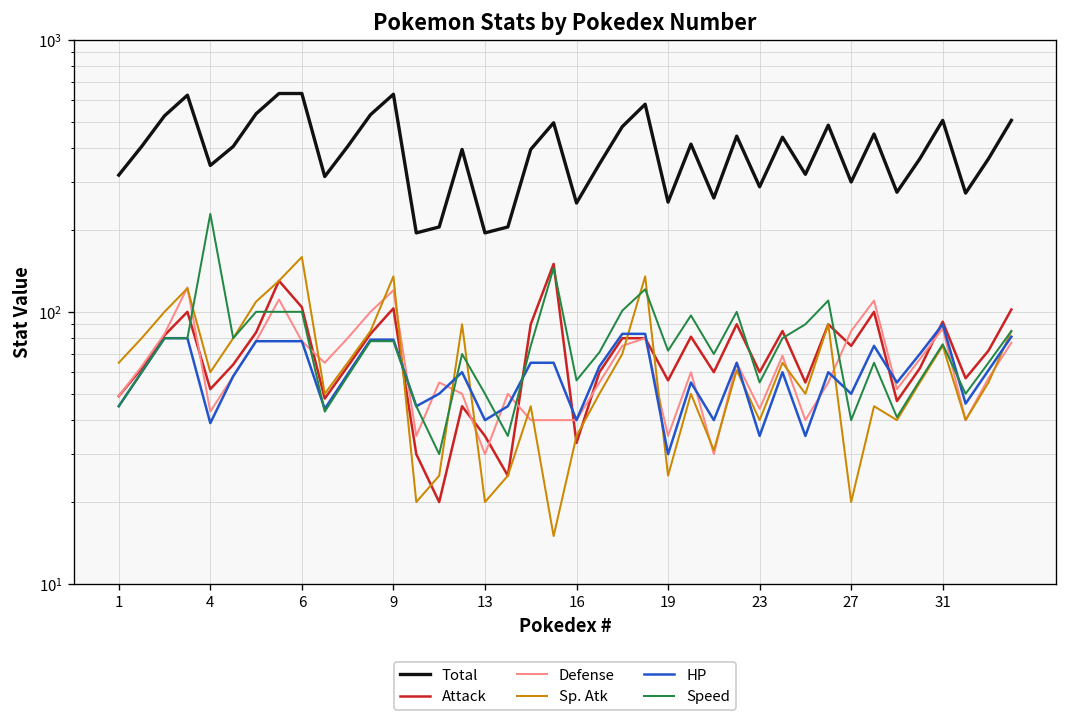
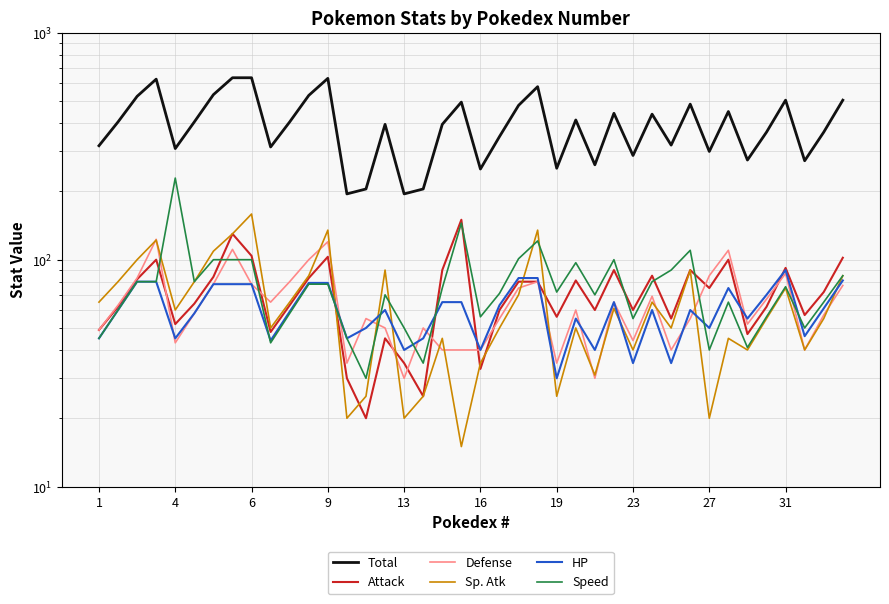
Total, 4: 350 -> 310
HP, 4: 39 -> 45
